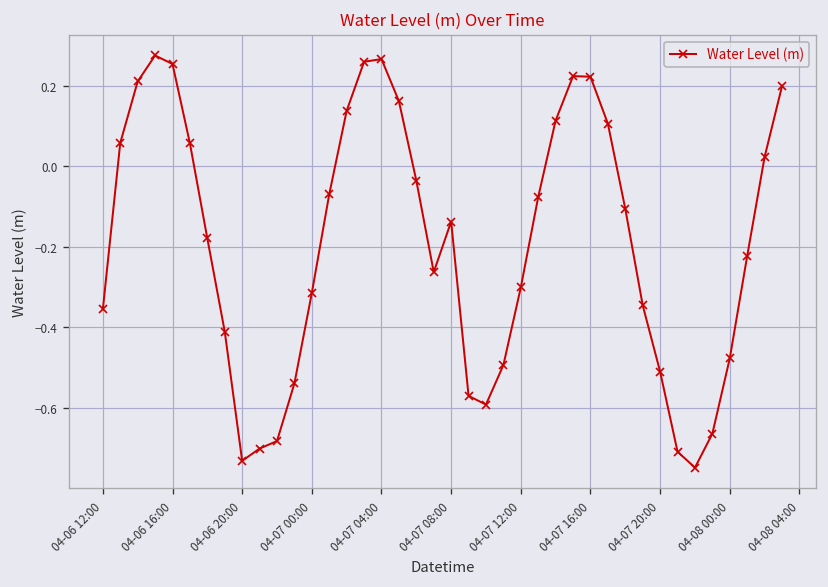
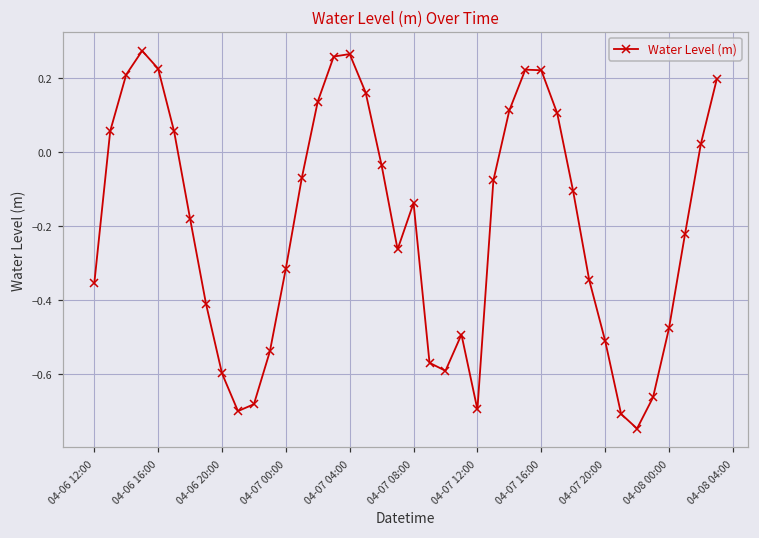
04-06 16:00: 0.25 -> 0.23
04-06 20:00: -0.73 -> -0.60
04-07 12:00: -0.30 -> -0.70
